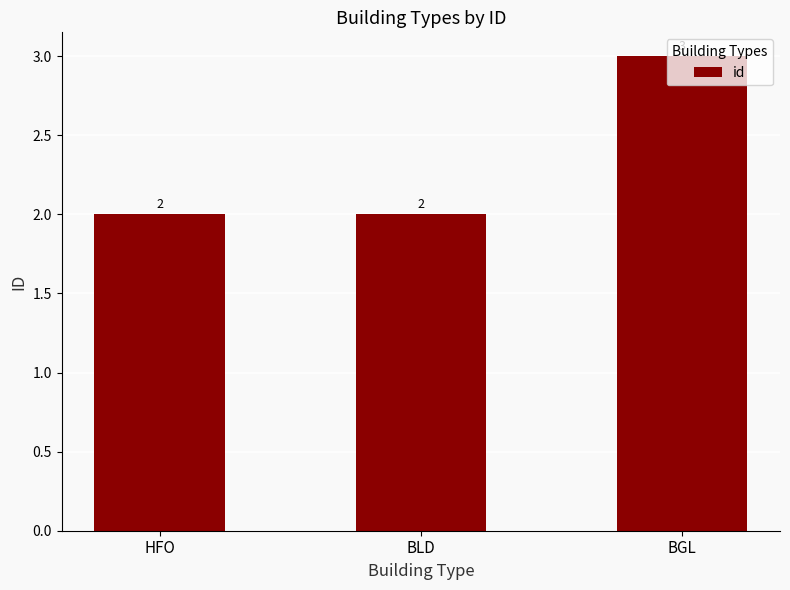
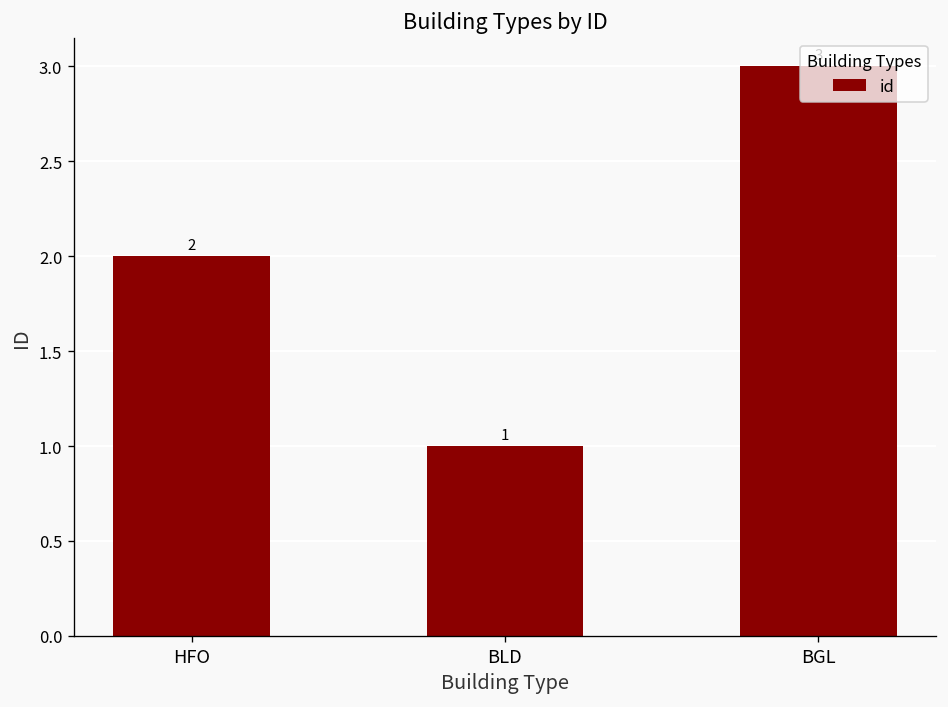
BLD: 2 -> 1
